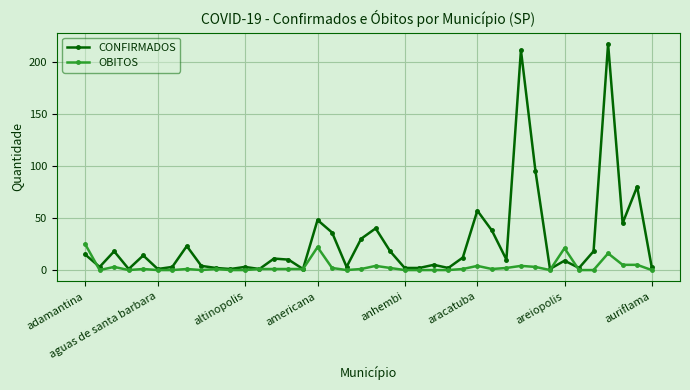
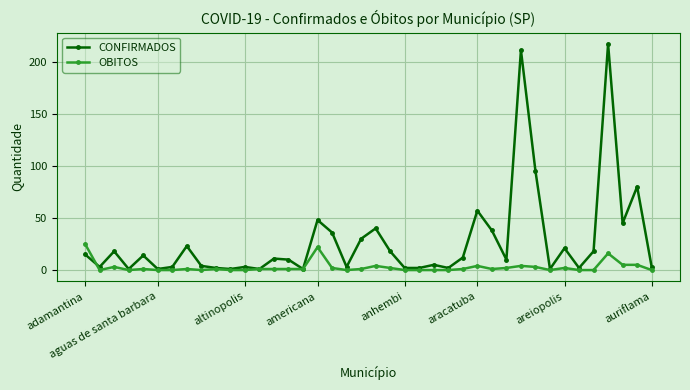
CONFIRMADOS, areiopolis: 9 -> 21
OBITOS, areiopolis: 21 -> 2
